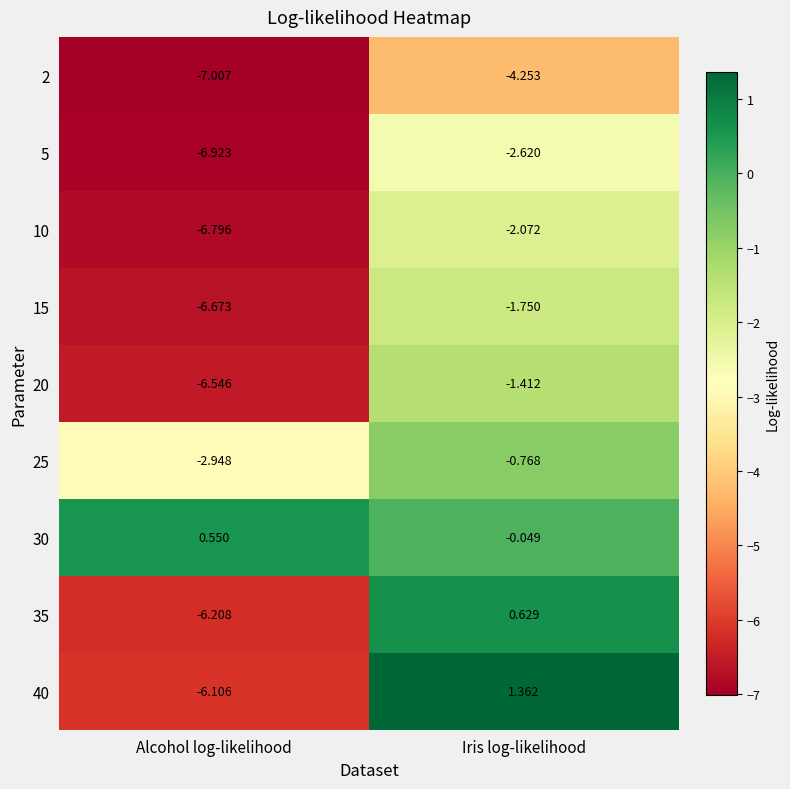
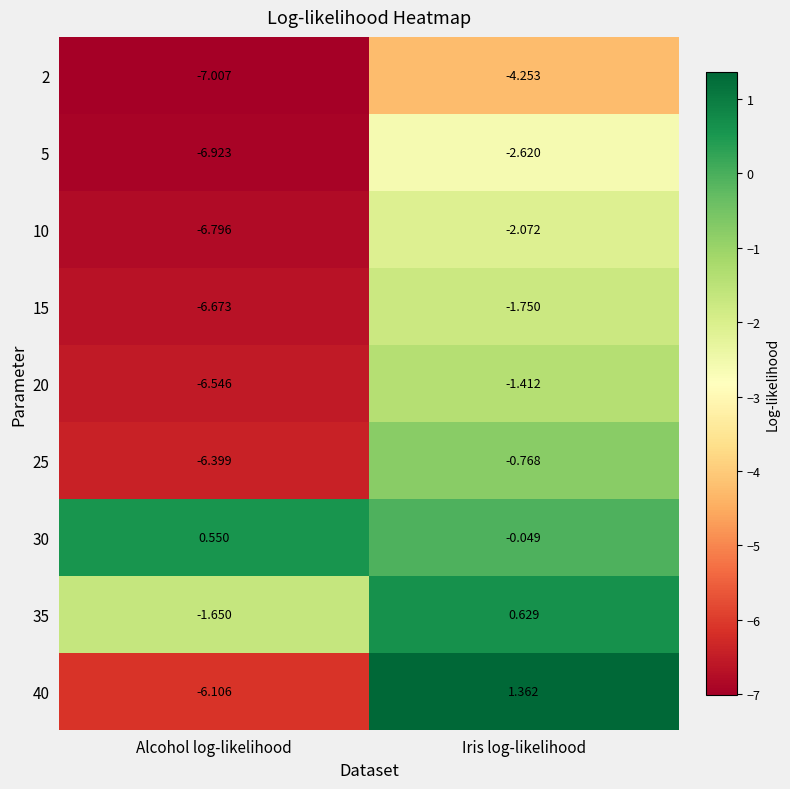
25, Alcohol log-likelihood: -2.948 -> -6.399
35, Alcohol log-likelihood: -6.208 -> -1.650
